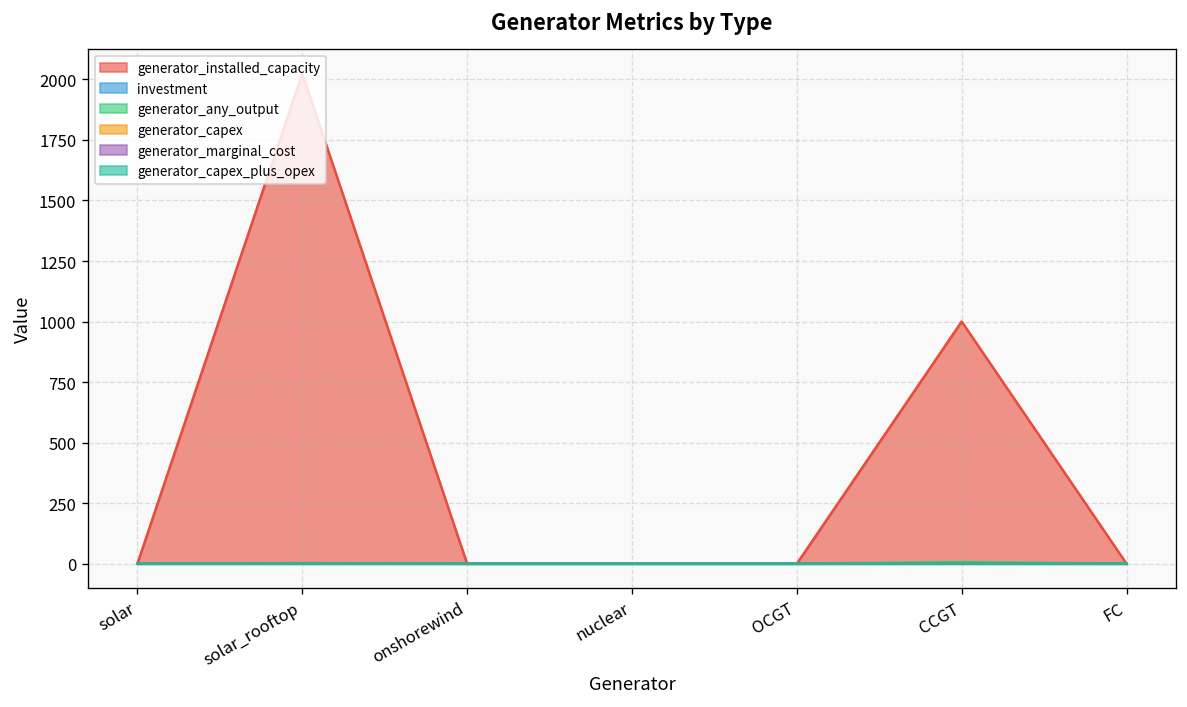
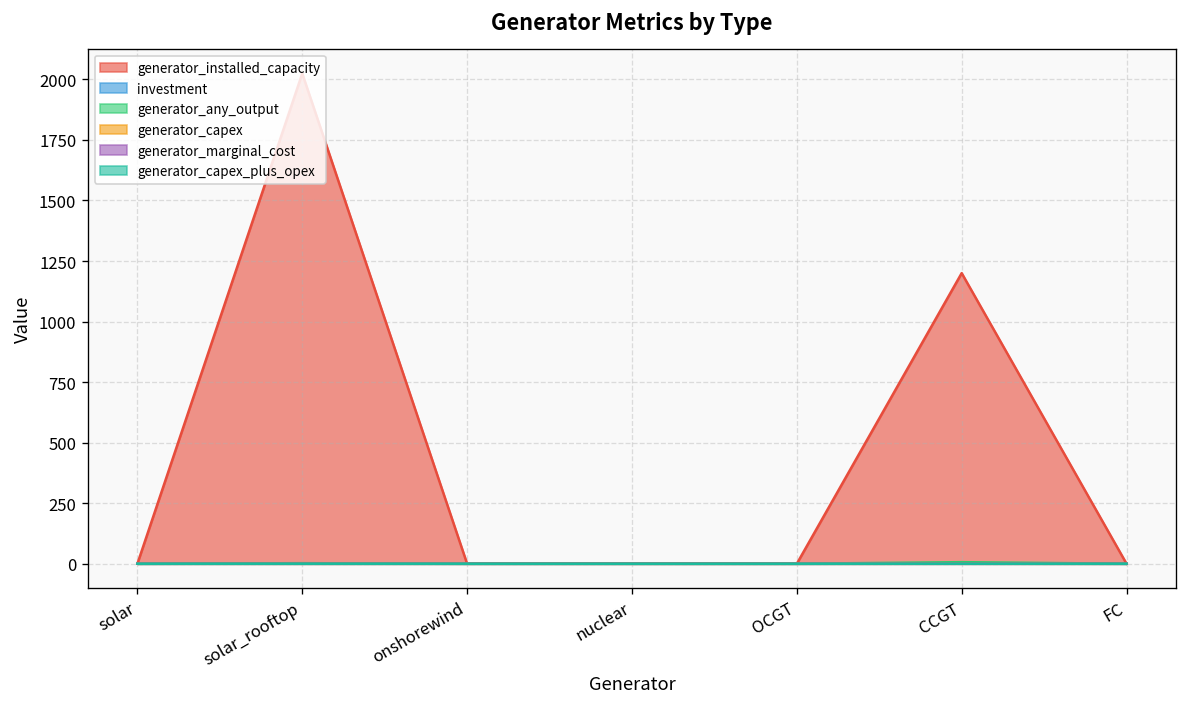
generator_installed_capacity, CCGT: 1000 -> 1200
